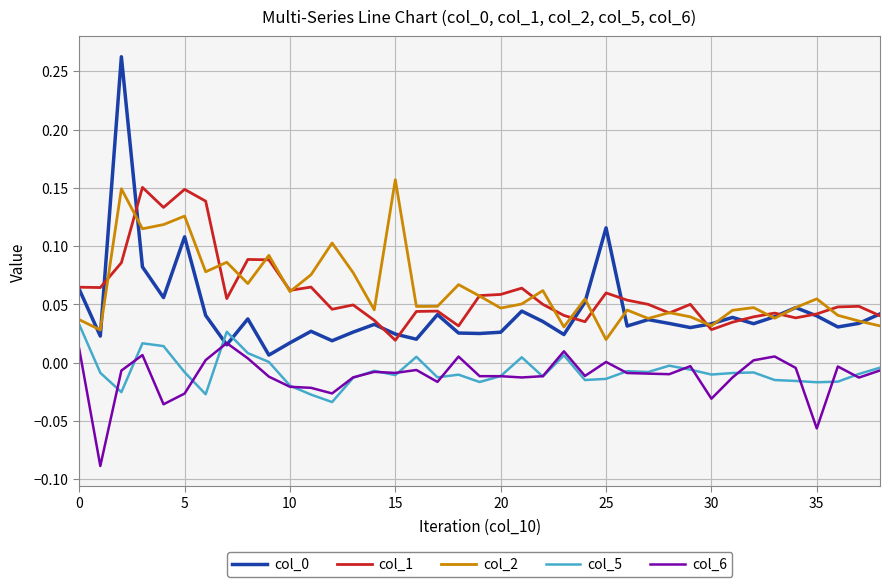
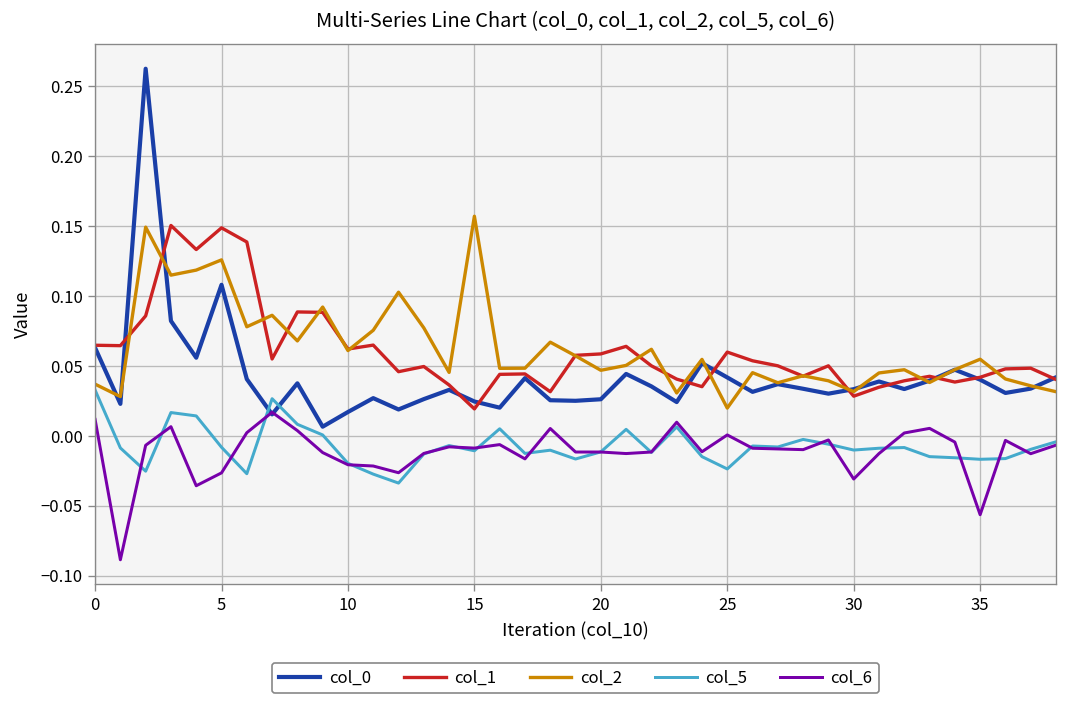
col_0, 25: 0.116 -> 0.042
col_5, 25: -0.014 -> -0.024
